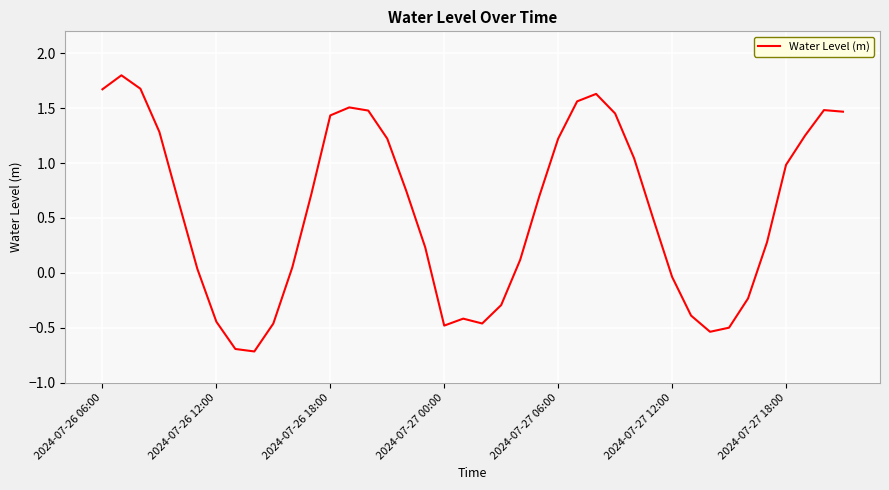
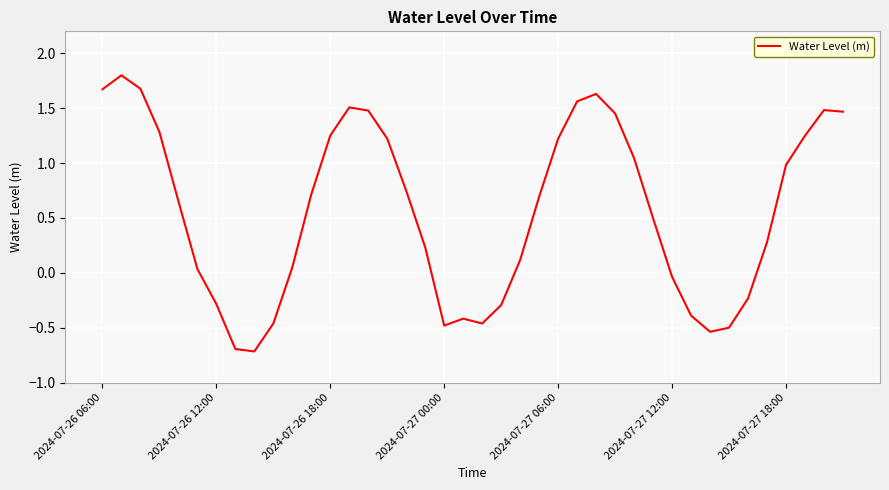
2024-07-26 12:00: -0.44 -> -0.28
2024-07-26 18:00: 1.43 -> 1.25
